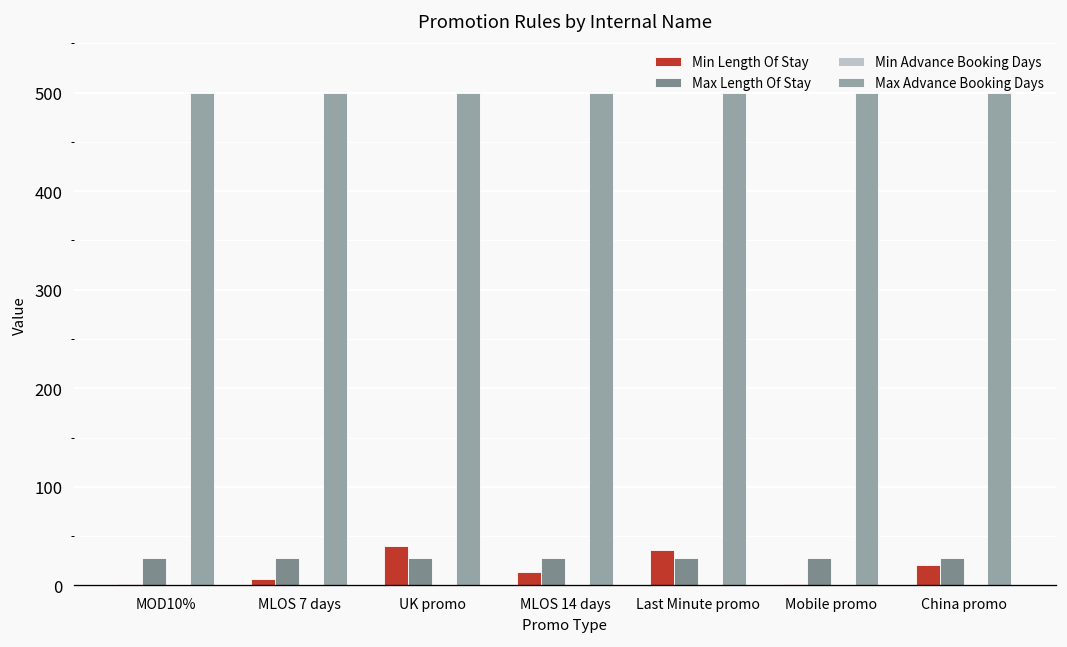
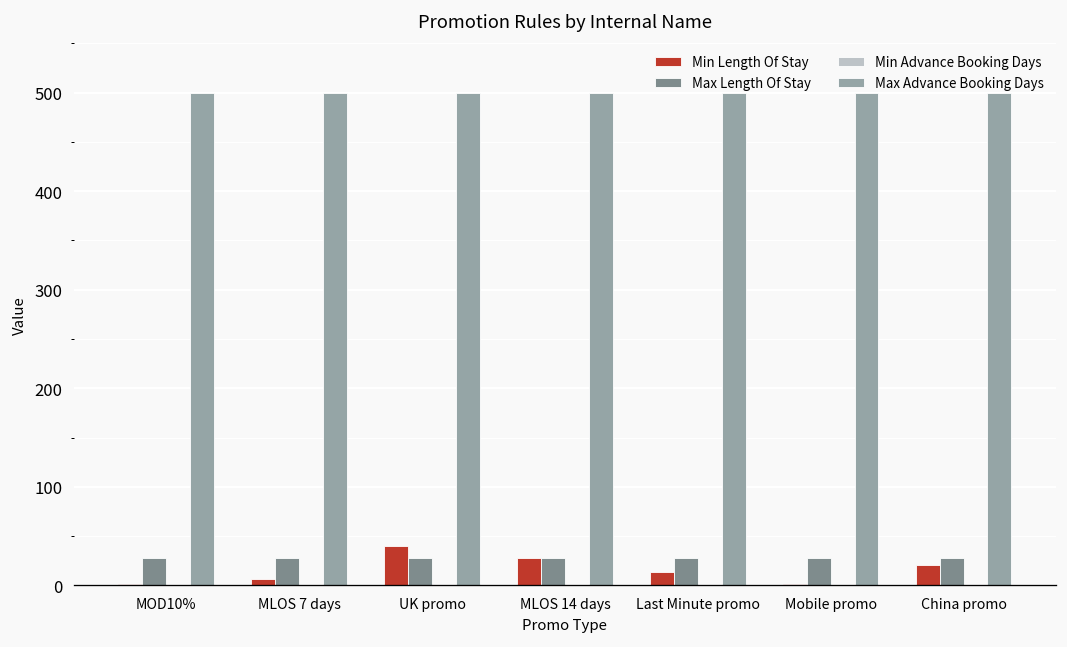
Min Length Of Stay, MLOS 14 days: 10 -> 30
Min Length Of Stay, Last Minute promo: 40 -> 10
